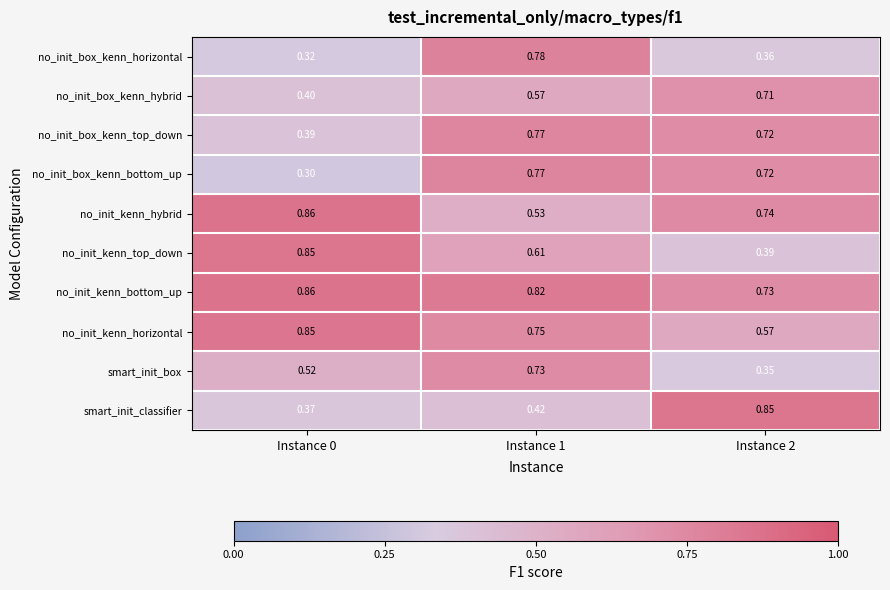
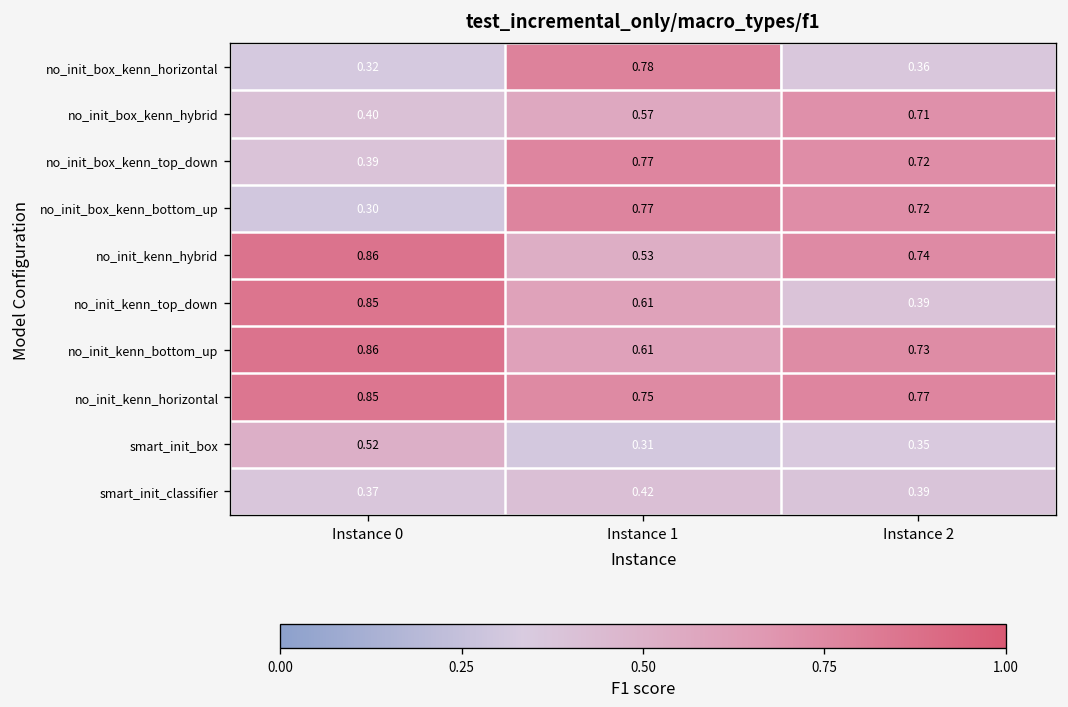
no_init_kenn_bottom_up, Instance 1: 0.82 -> 0.61
no_init_kenn_horizontal, Instance 2: 0.57 -> 0.77
smart_init_box, Instance 1: 0.73 -> 0.31
smart_init_classifier, Instance 2: 0.85 -> 0.39
